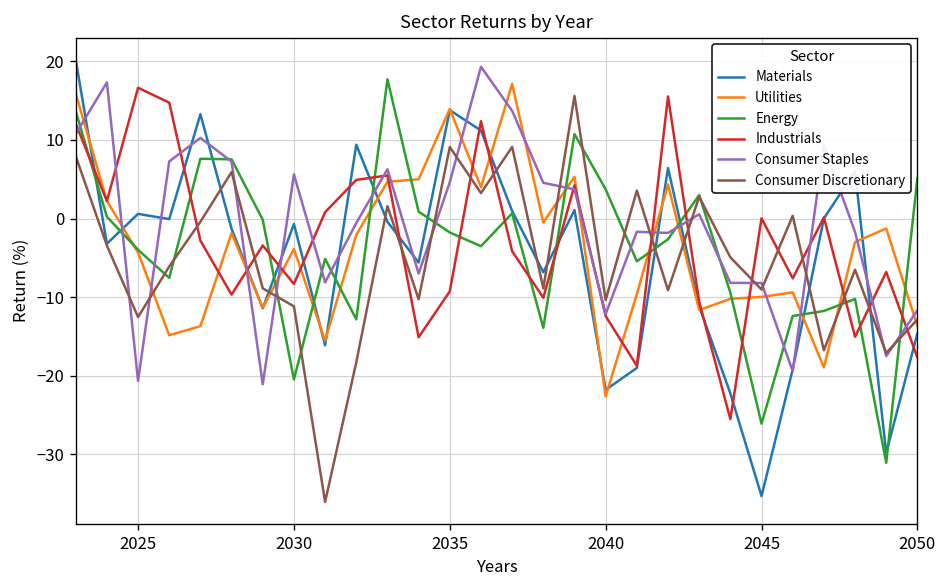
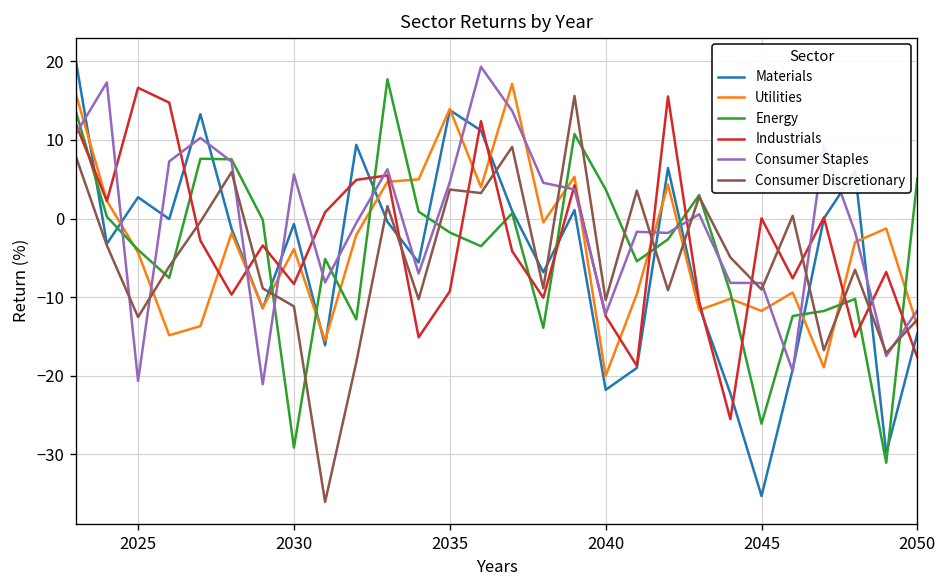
Materials, 2025: 1 -> 3
Energy, 2030: -20 -> -29
Consumer Discretionary, 2035: 9 -> 4
Utilities, 2040: -23 -> -20
Utilities, 2045: -10 -> -12
